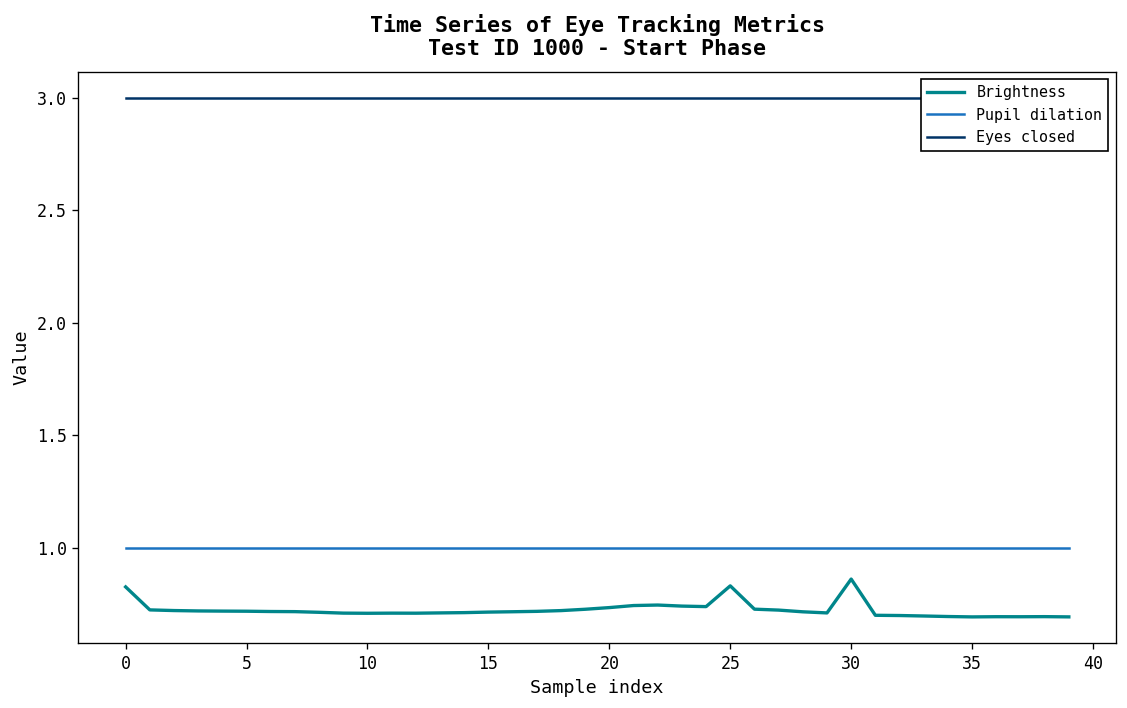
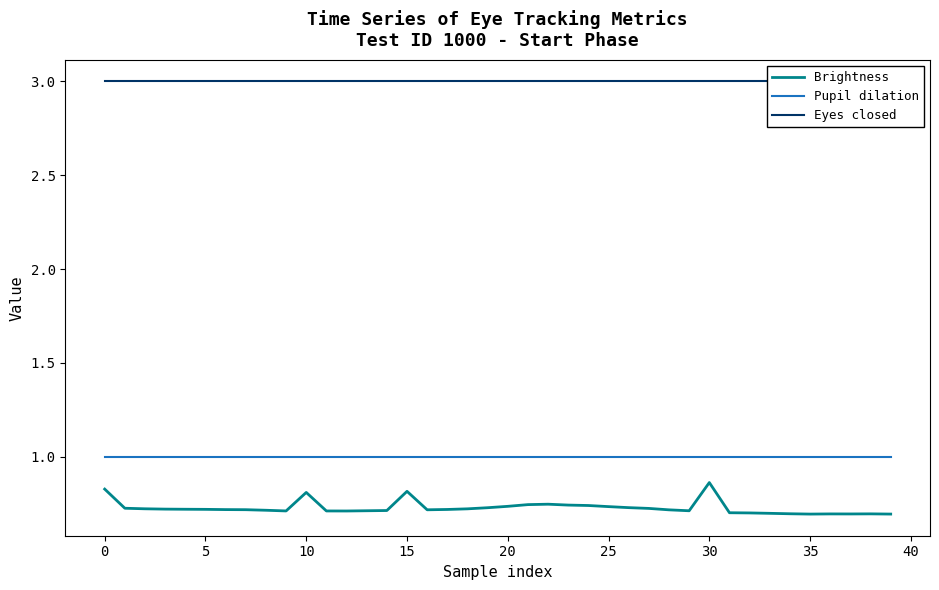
Brightness, 10: 0.71 -> 0.81
Brightness, 15: 0.72 -> 0.82
Brightness, 25: 0.83 -> 0.73
